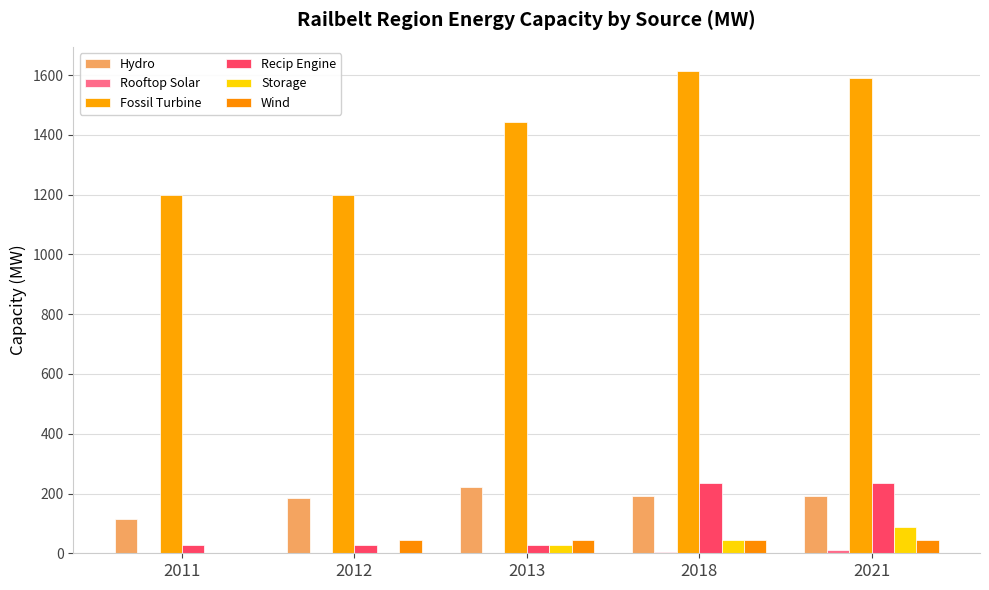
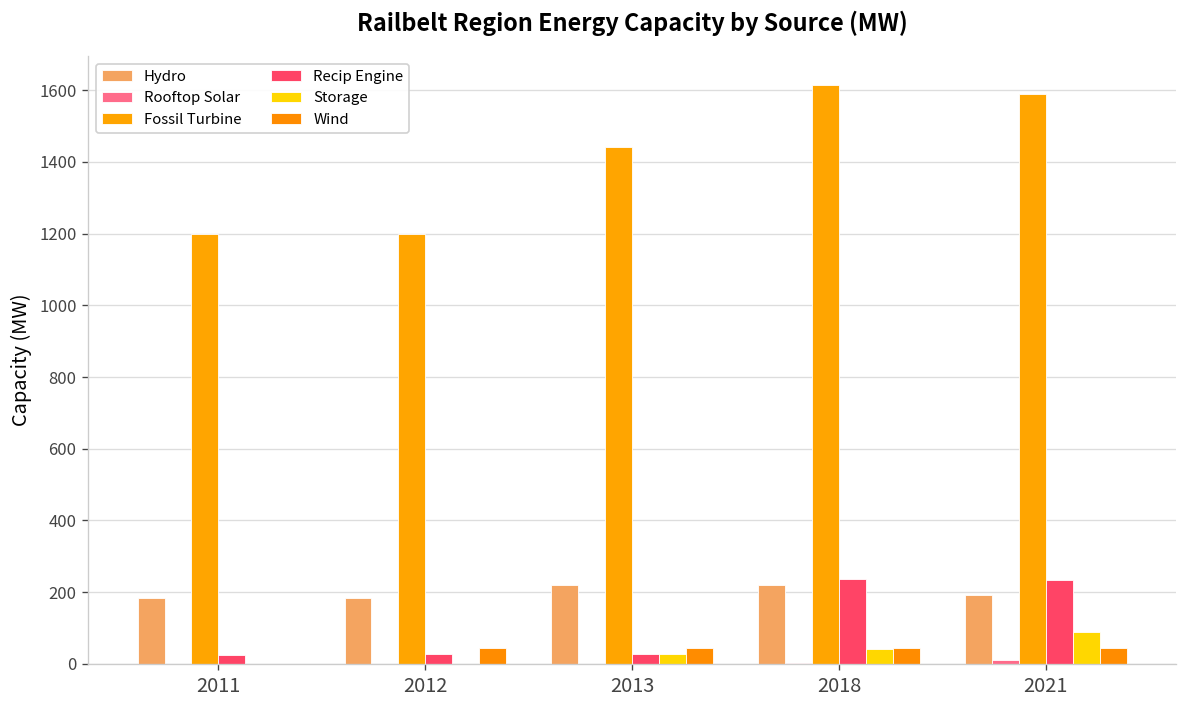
Hydro, 2011: 110 -> 180
Hydro, 2018: 190 -> 220
